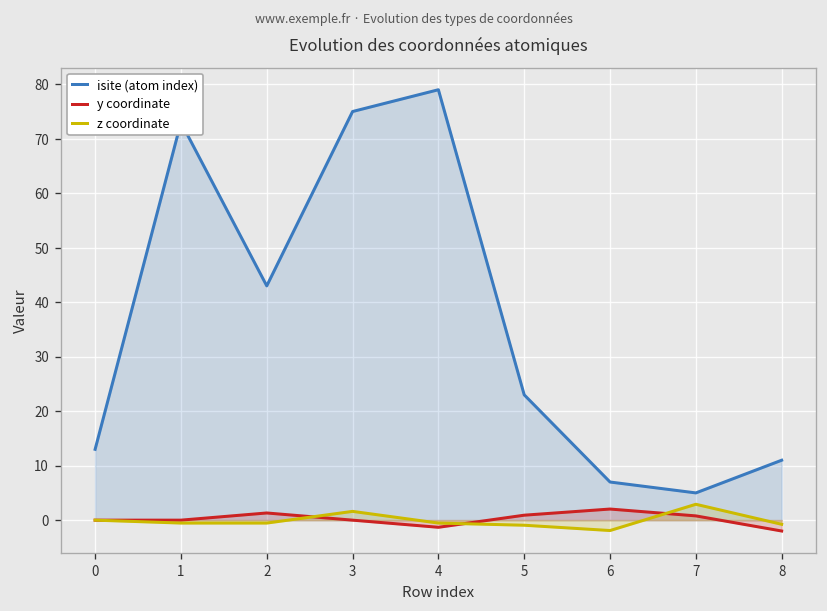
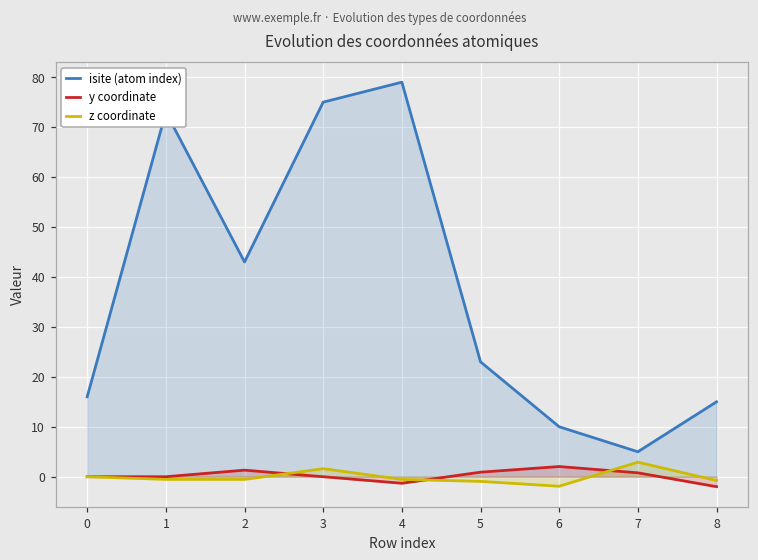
isite (atom index), 0: 13 -> 16
isite (atom index), 6: 7 -> 10
isite (atom index), 8: 11 -> 15
